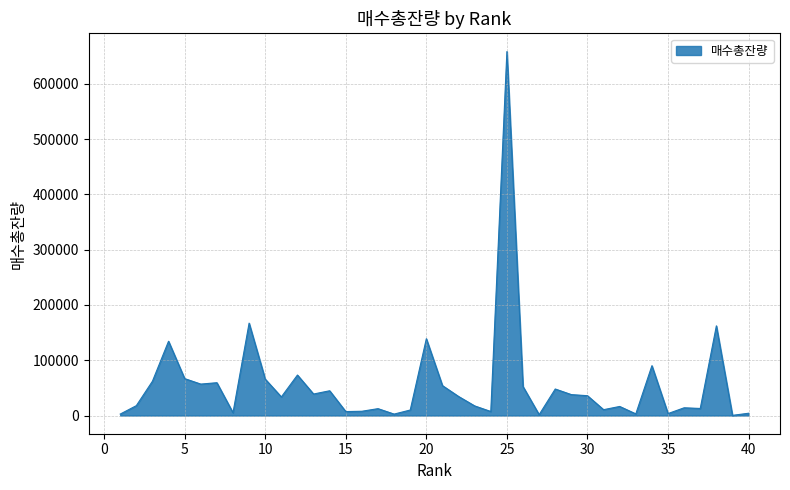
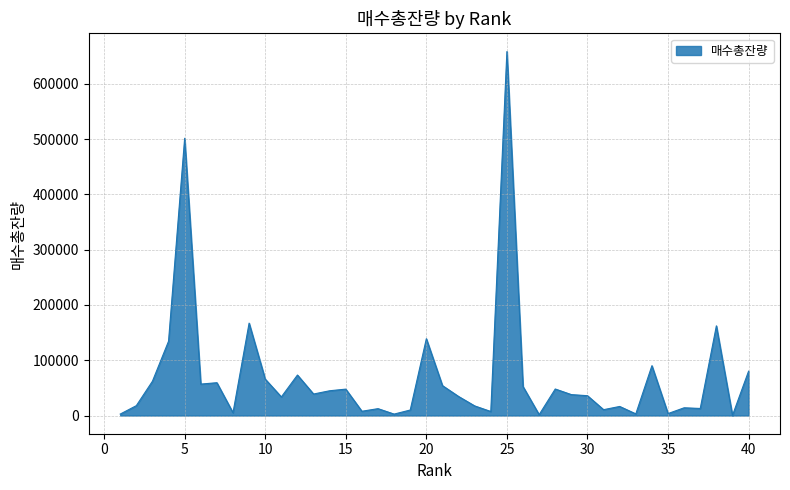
5: 70000 -> 500000
15: 10000 -> 50000
40: 0 -> 80000
